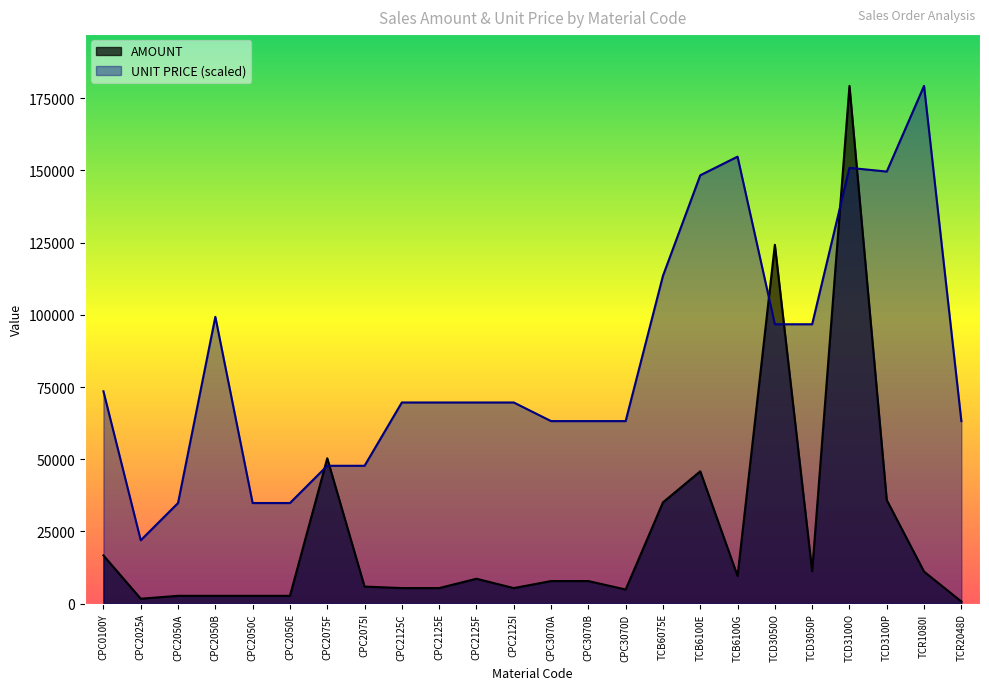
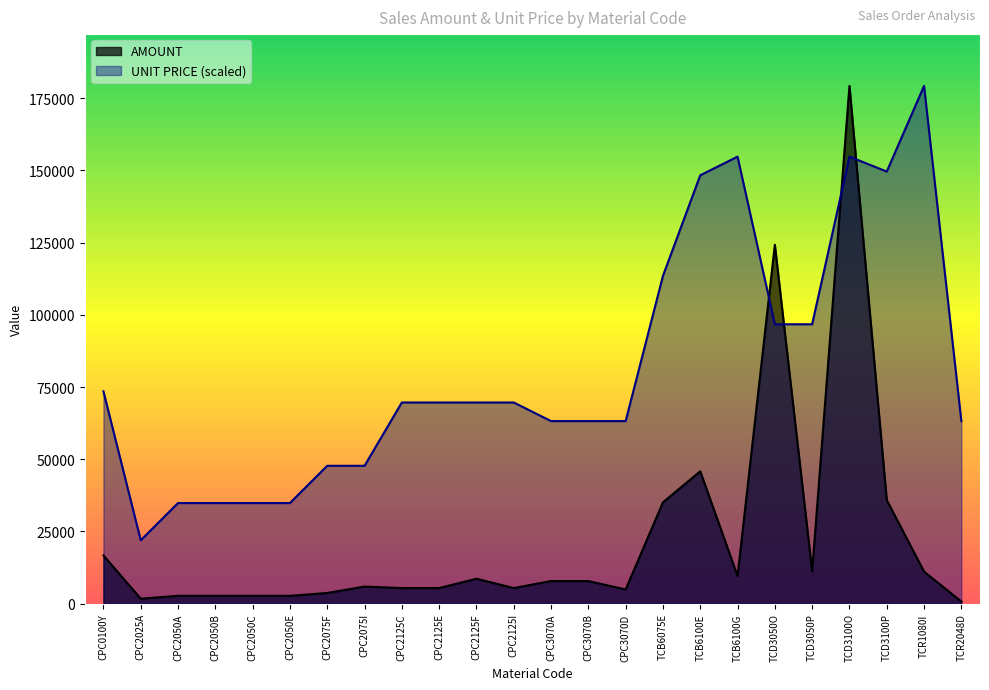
UNIT PRICE (scaled), CPC2050B: 99000 -> 35000
AMOUNT, CPC2075F: 50000 -> 4000
UNIT PRICE (scaled), TCD3100O: 151000 -> 155000
